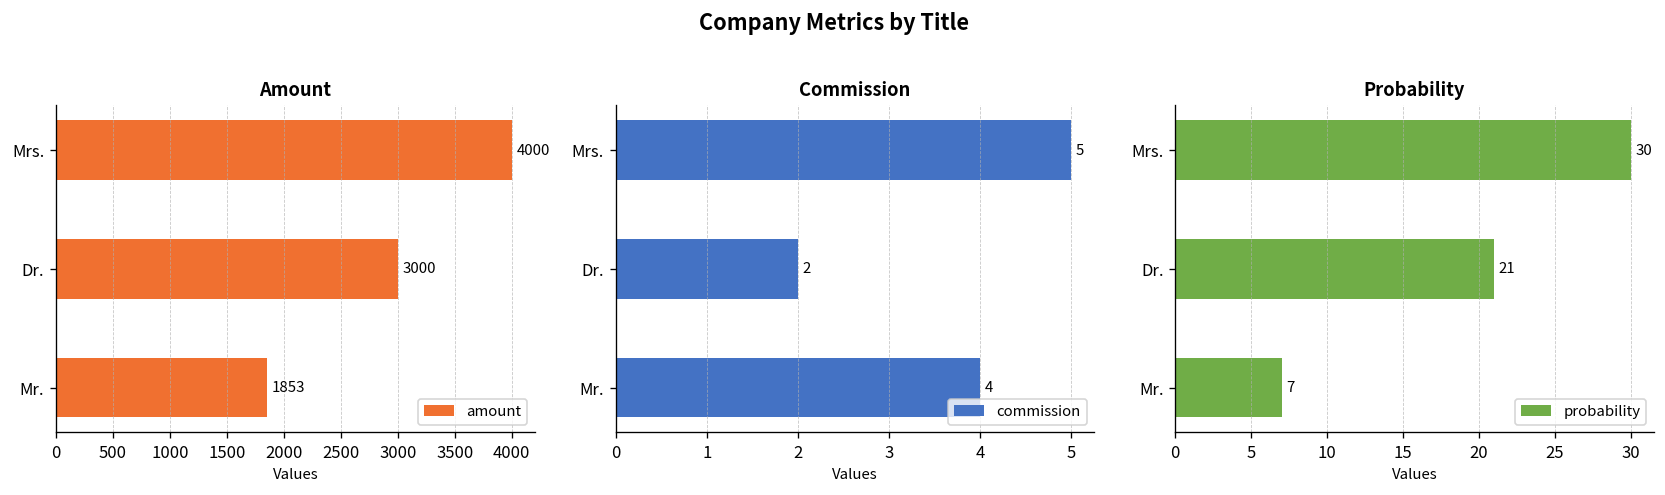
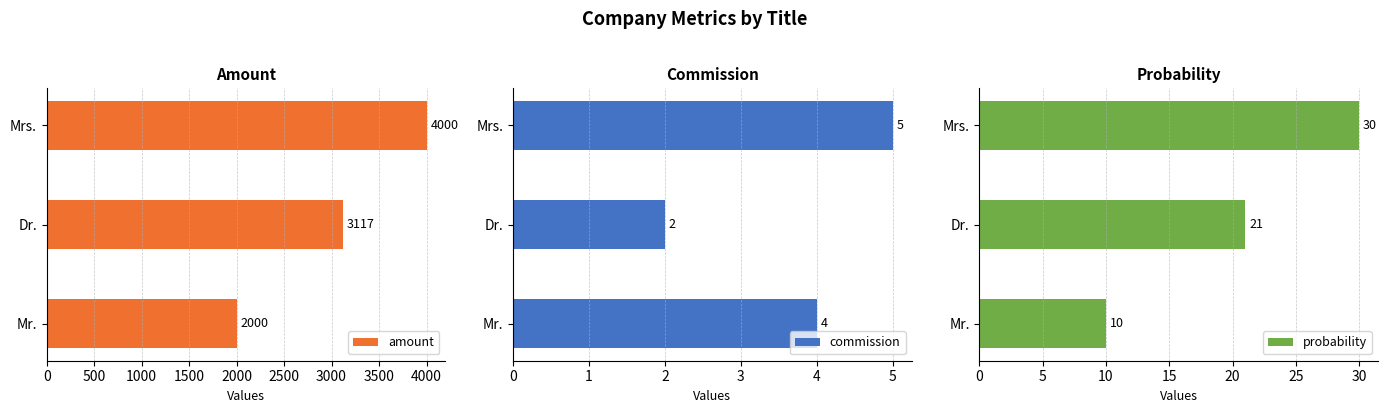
Amount, Dr.: 3000 -> 3117
Amount, Mr.: 1853 -> 2000
Probability, Mr.: 7 -> 10
